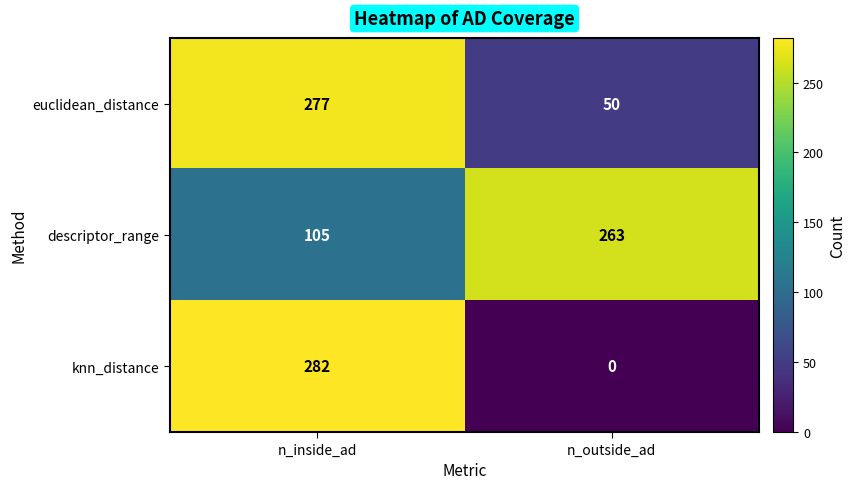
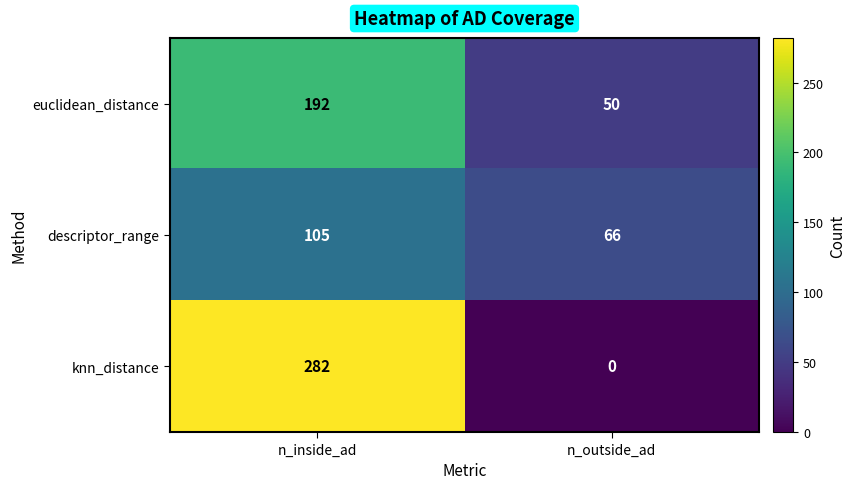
euclidean_distance, n_inside_ad: 277 -> 192
descriptor_range, n_outside_ad: 263 -> 66
